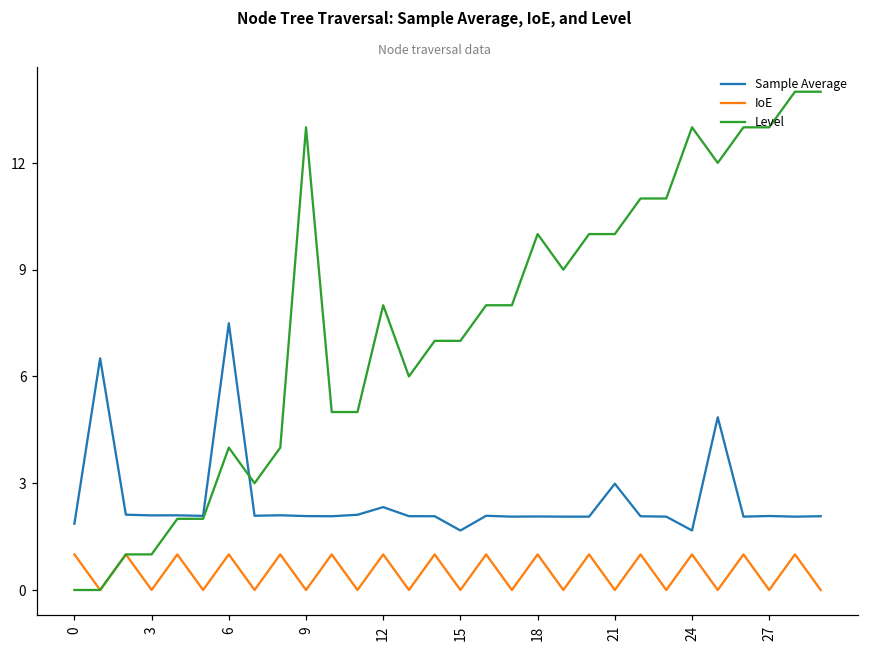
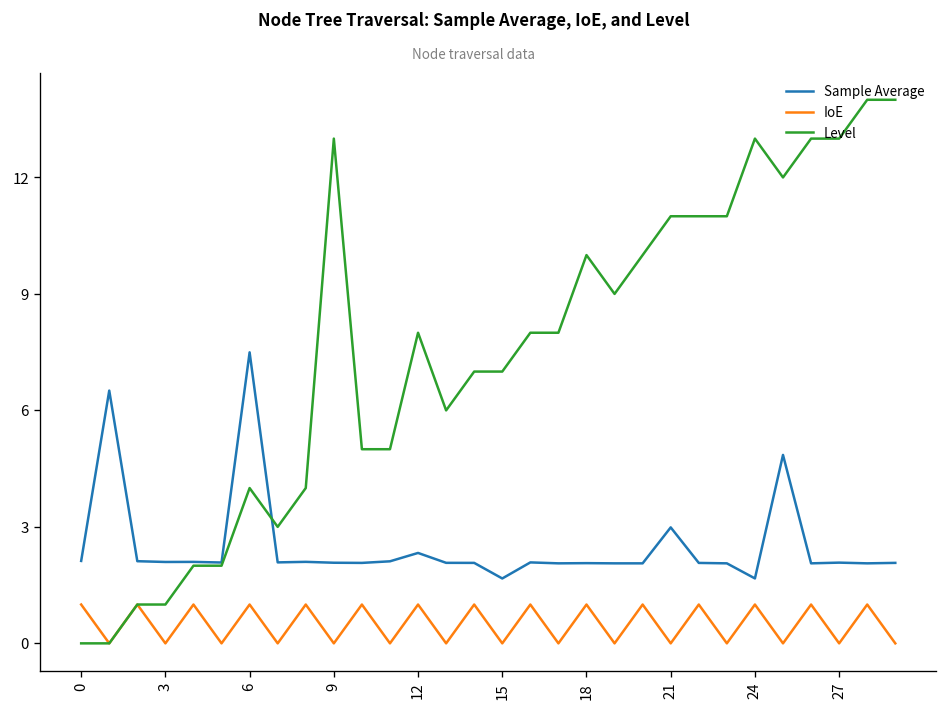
Sample Average, 0: 1.9 -> 2.1
Level, 21: 10 -> 11
